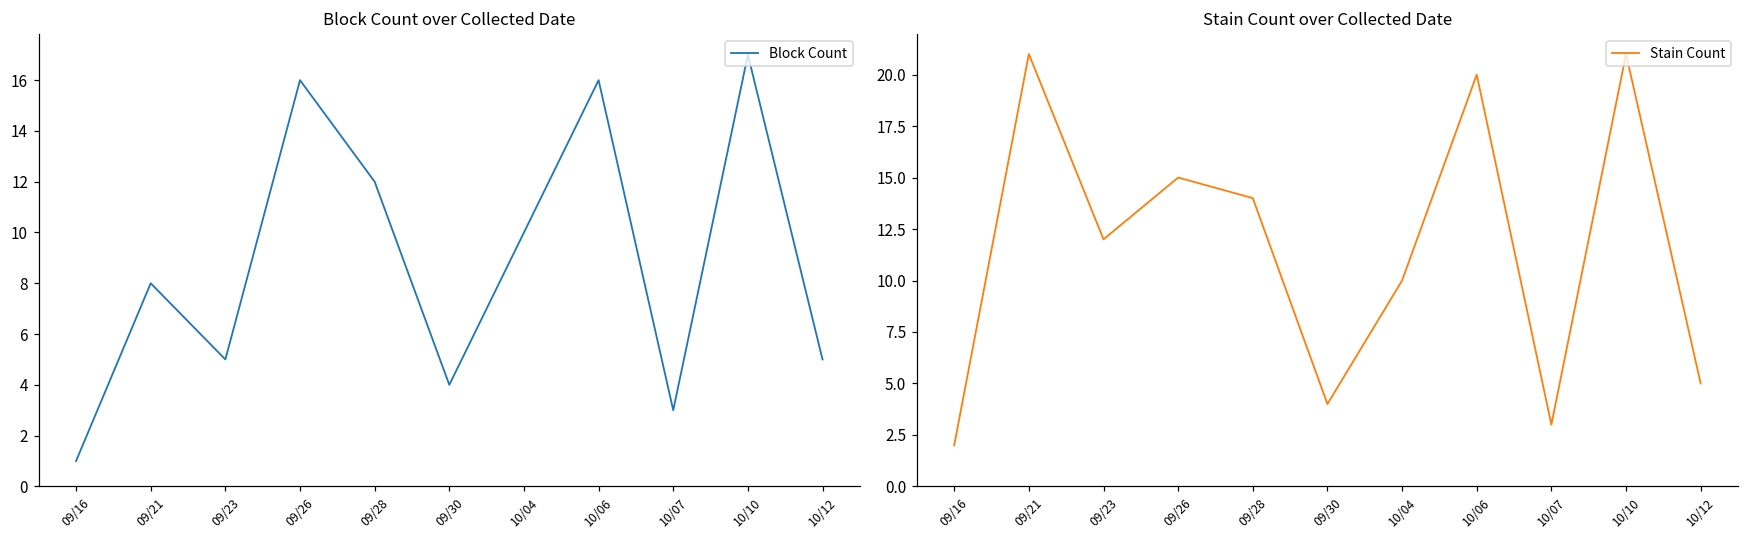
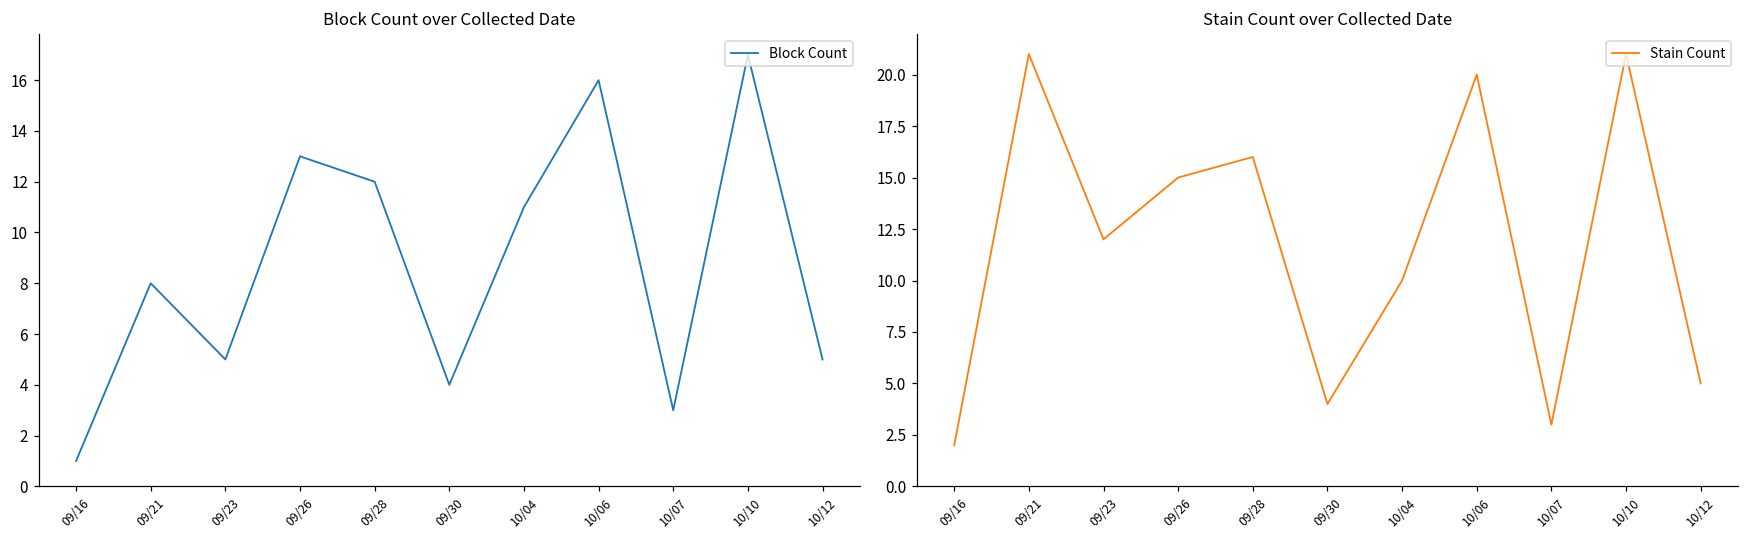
Block Count over Collected Date, 09/26: 16 -> 13
Block Count over Collected Date, 10/04: 10 -> 11
Stain Count over Collected Date, 09/28: 14 -> 16
